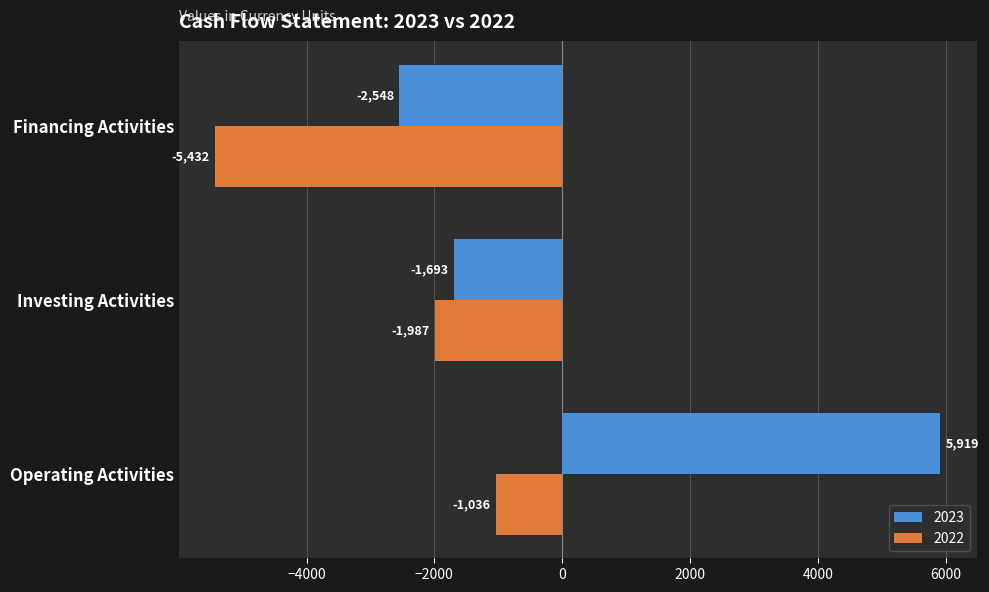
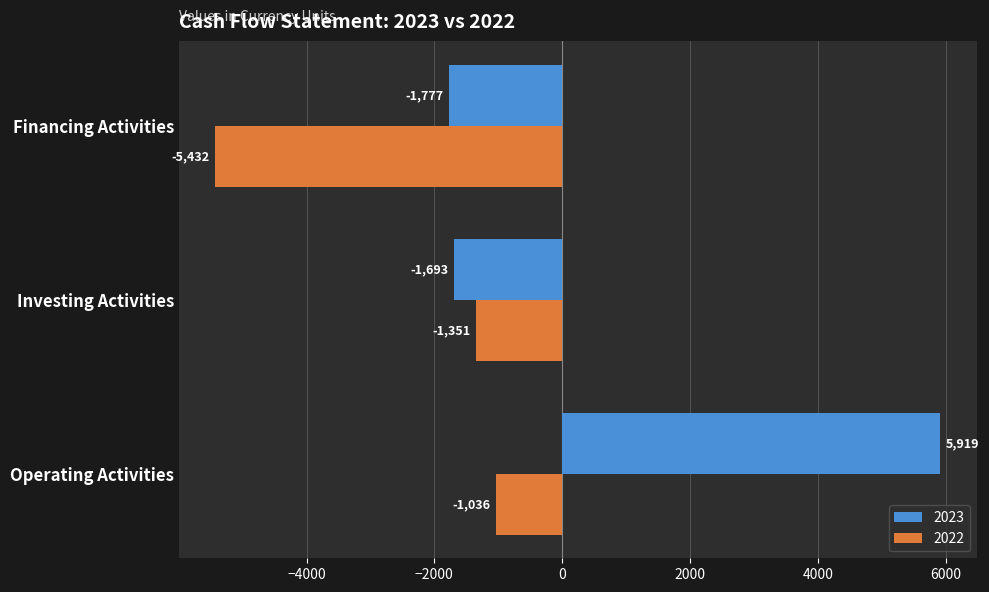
2023, Financing Activities: -2,548 -> -1,777
2022, Investing Activities: -1,987 -> -1,351
